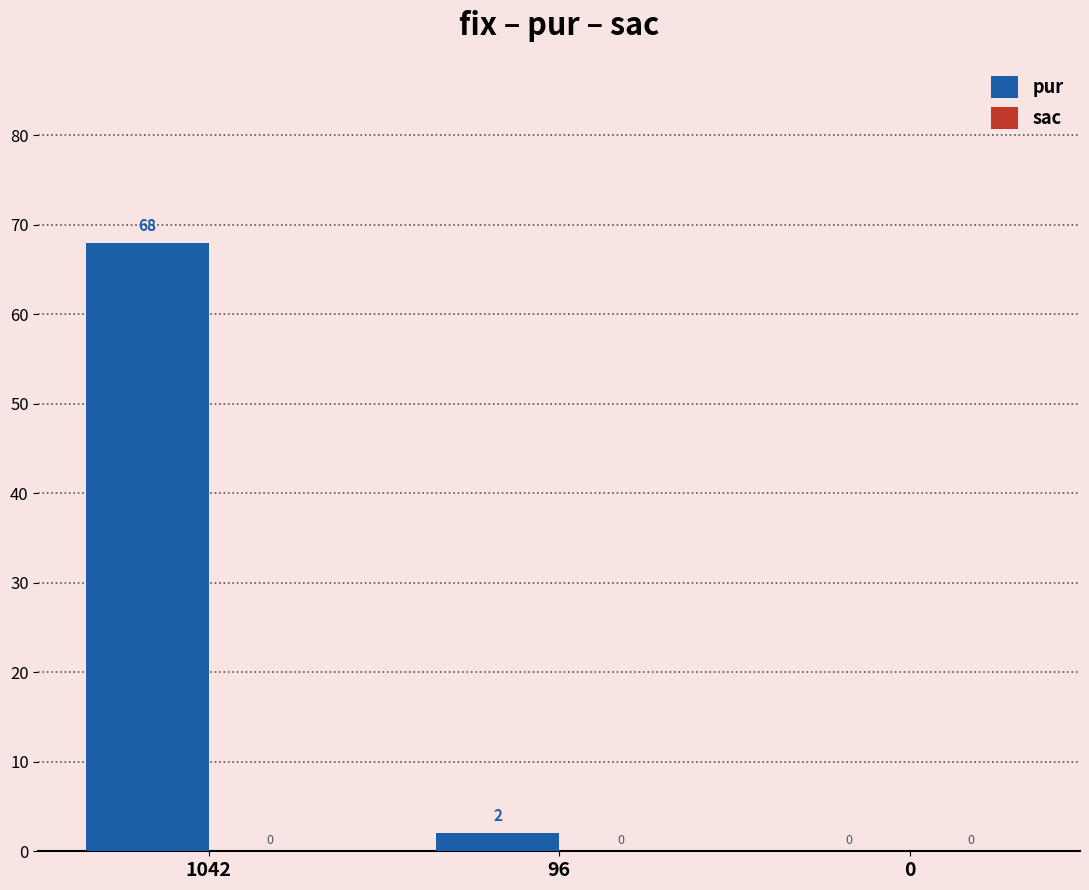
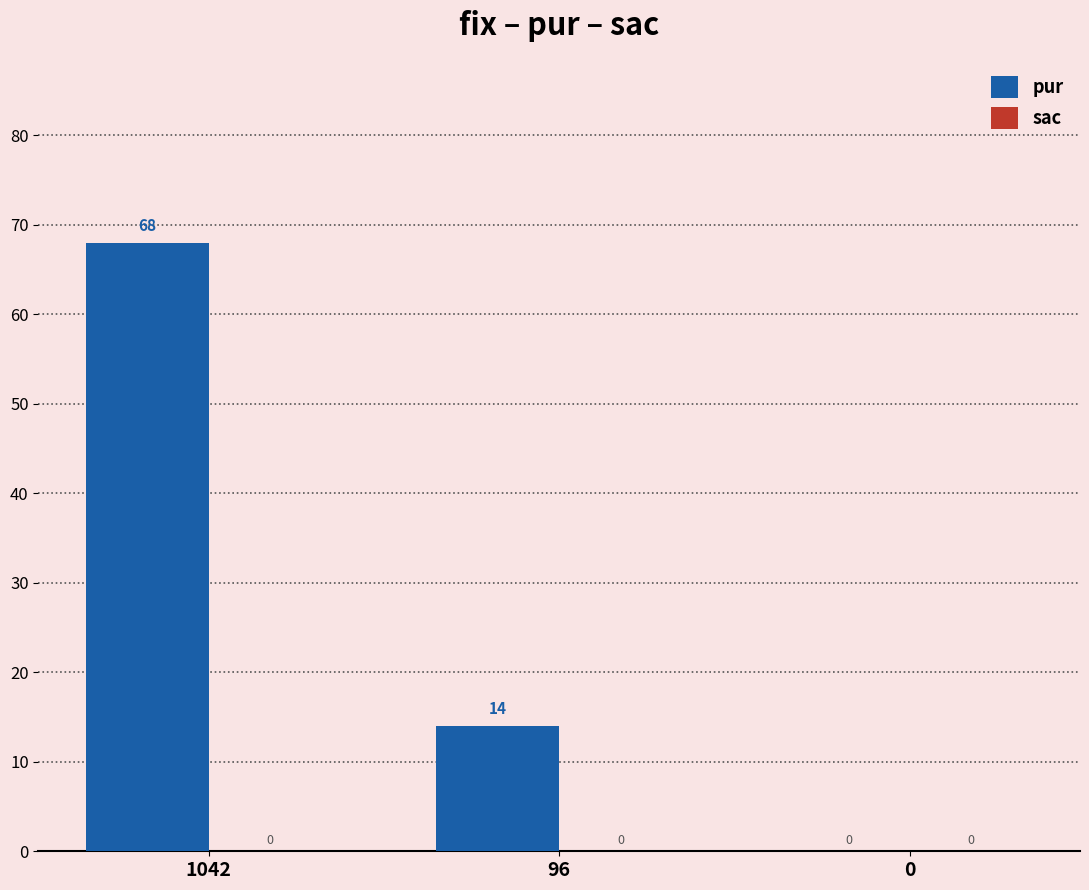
pur, 96: 2 -> 14
